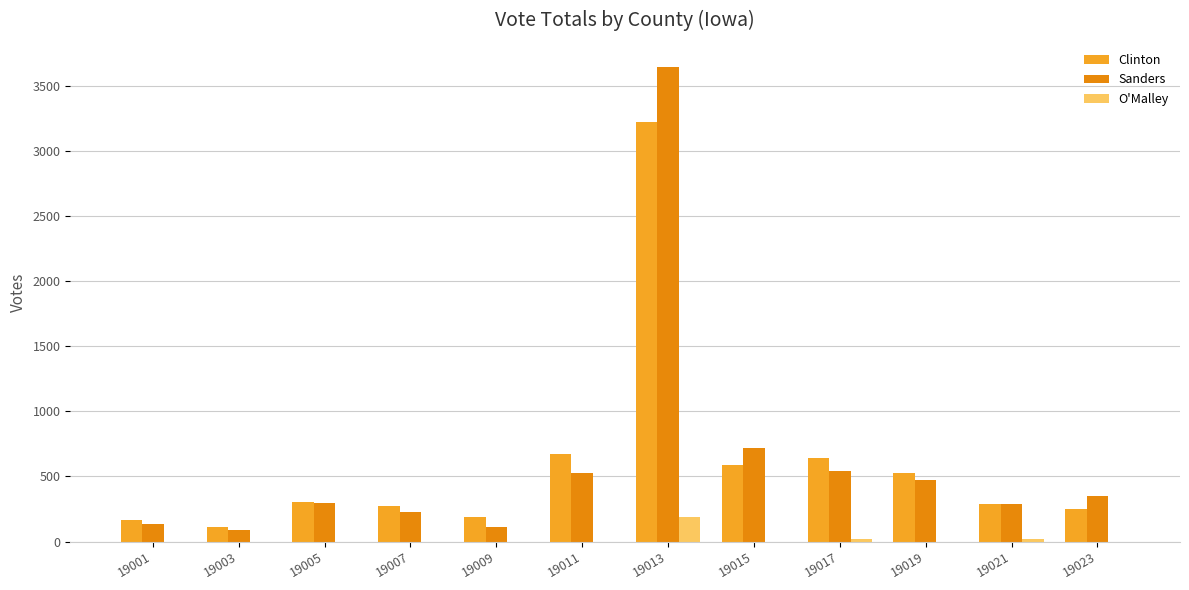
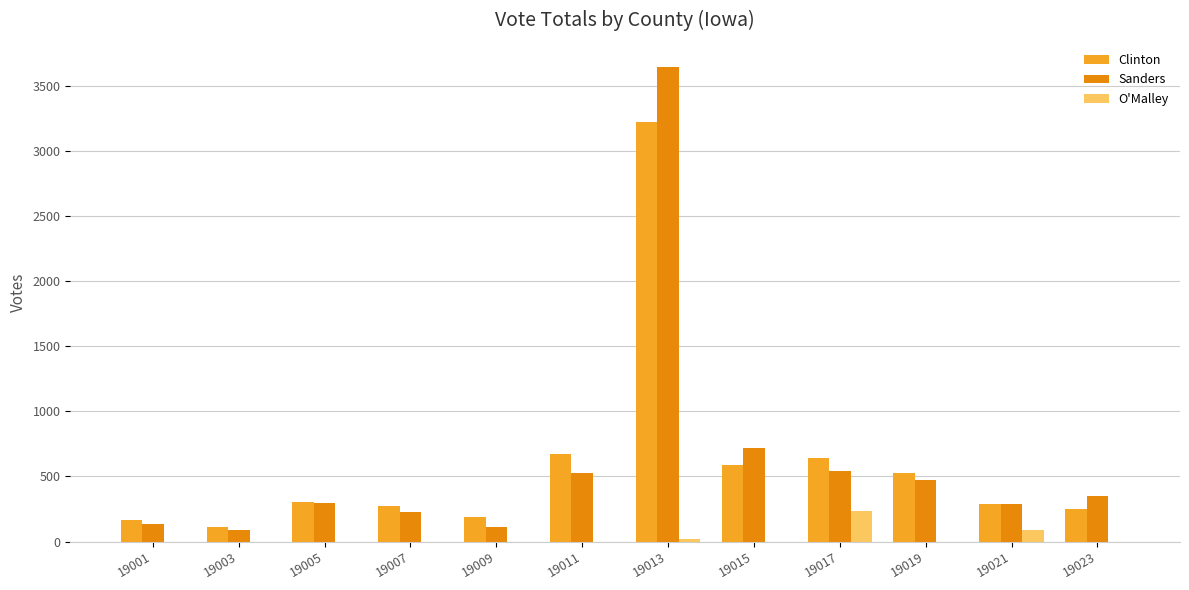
O'Malley, 19013: 190 -> 20
O'Malley, 19017: 20 -> 230
O'Malley, 19021: 20 -> 90
